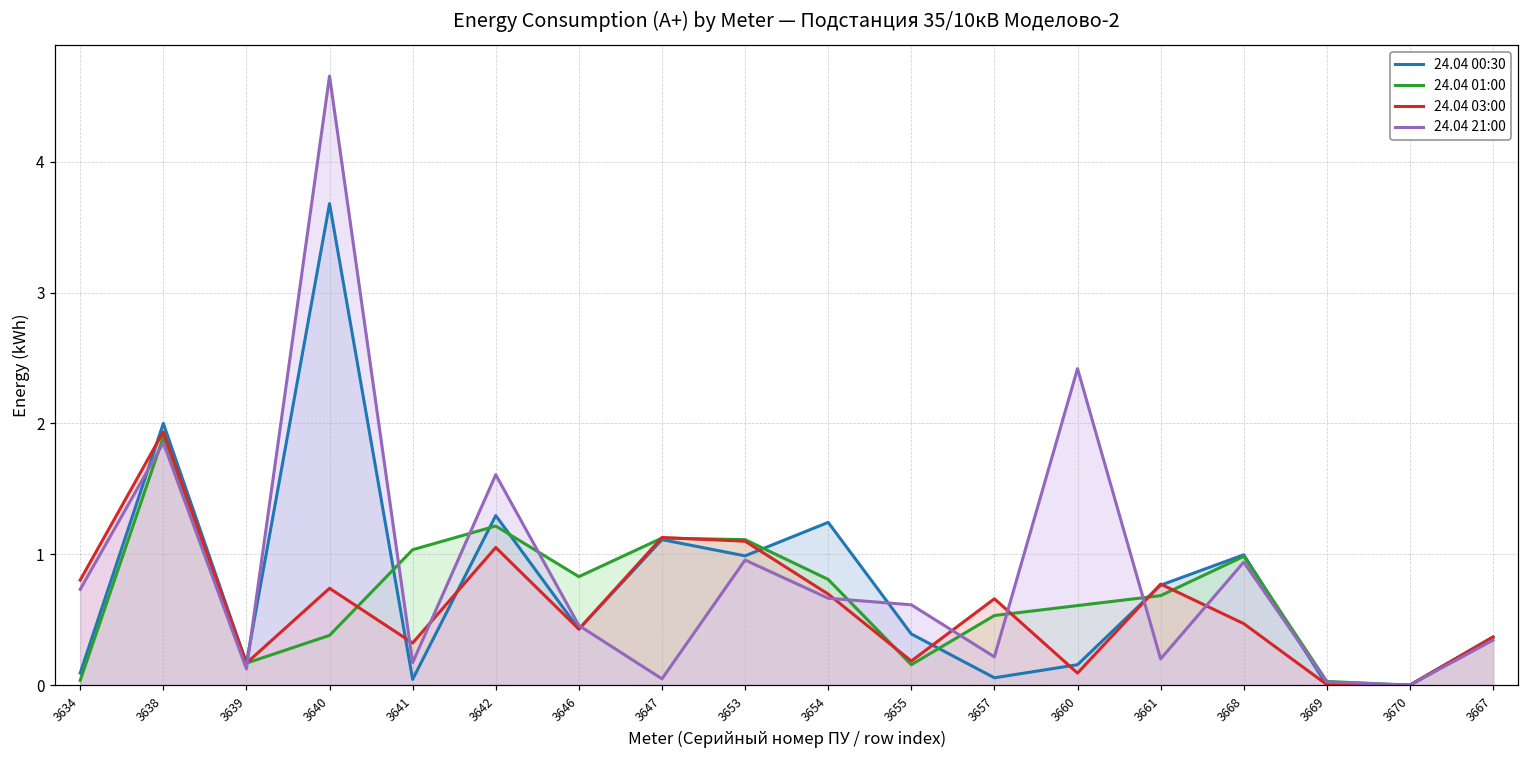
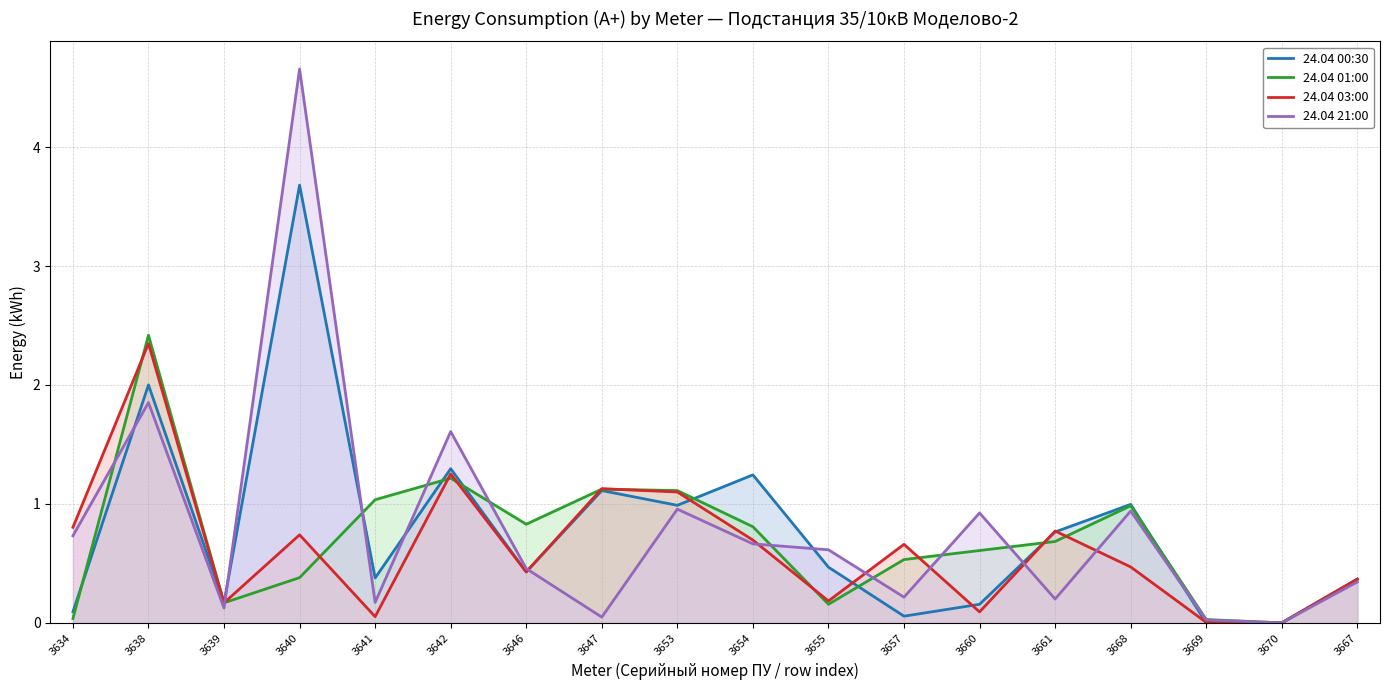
24.04 01:00, 3638: 1.90 -> 2.42
24.04 03:00, 3638: 1.94 -> 2.35
24.04 00:30, 3641: 0.04 -> 0.38
24.04 03:00, 3641: 0.32 -> 0.05
24.04 03:00, 3642: 1.05 -> 1.25
24.04 00:30, 3655: 0.39 -> 0.47
24.04 21:00, 3660: 2.42 -> 0.92
